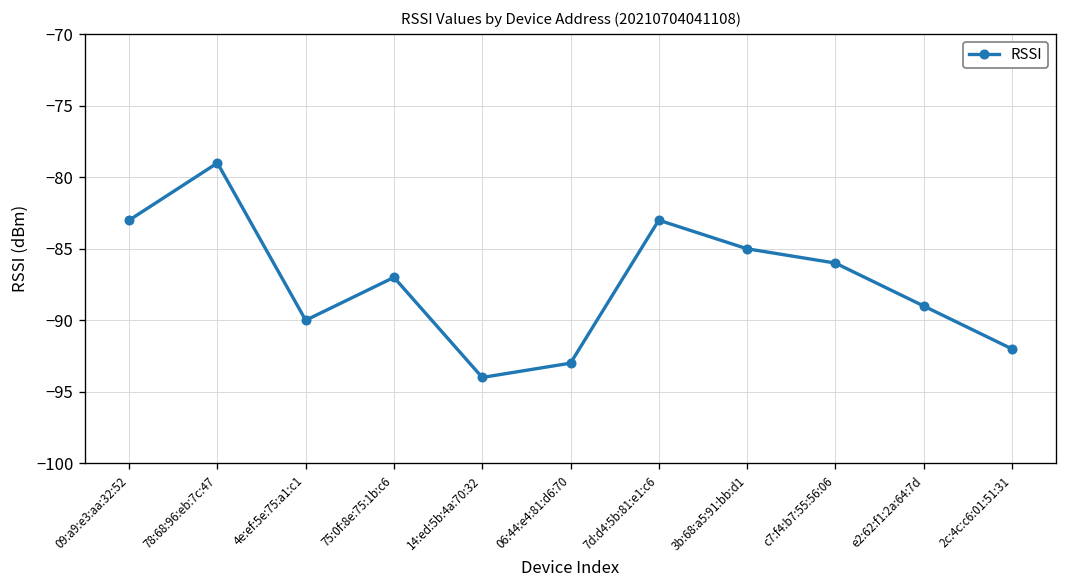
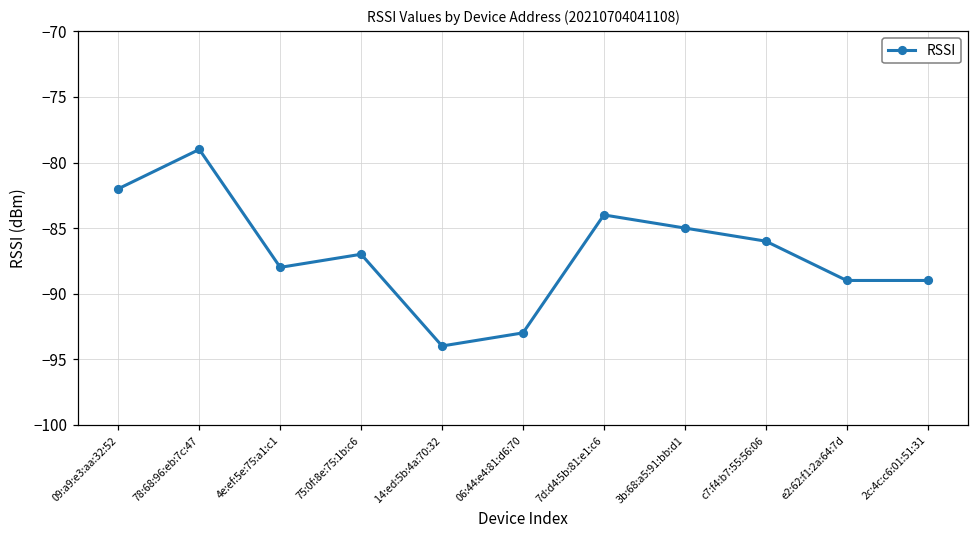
09:a9:e3:aa:32:52: -83 -> -82
4e:ef:5e:75:a1:c1: -90 -> -88
7d:d4:5b:81:e1:c6: -83 -> -84
2c:4c:c6:01:51:31: -92 -> -89
